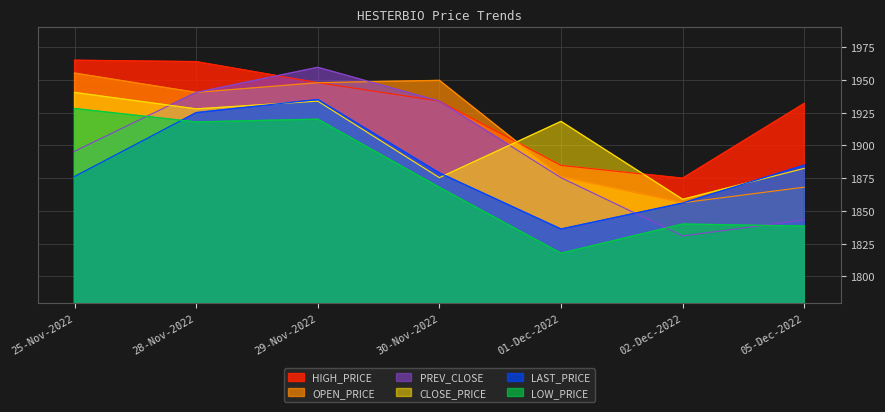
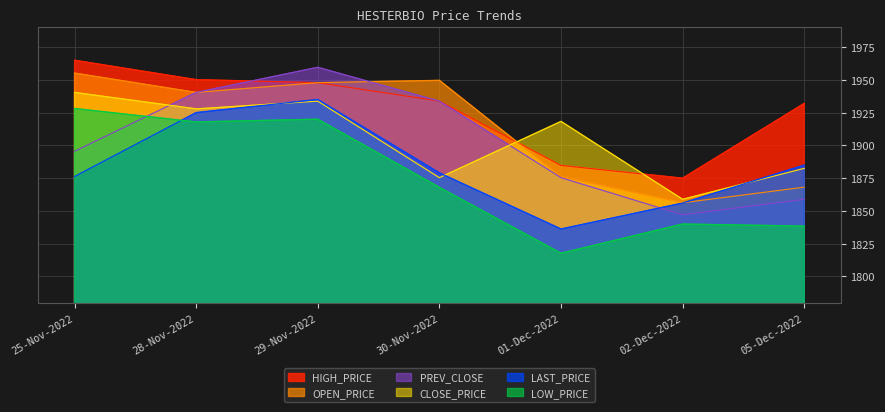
HIGH_PRICE, 28-Nov-2022: 1964 -> 1950
PREV_CLOSE, 02-Dec-2022: 1831 -> 1847
PREV_CLOSE, 05-Dec-2022: 1843 -> 1859
